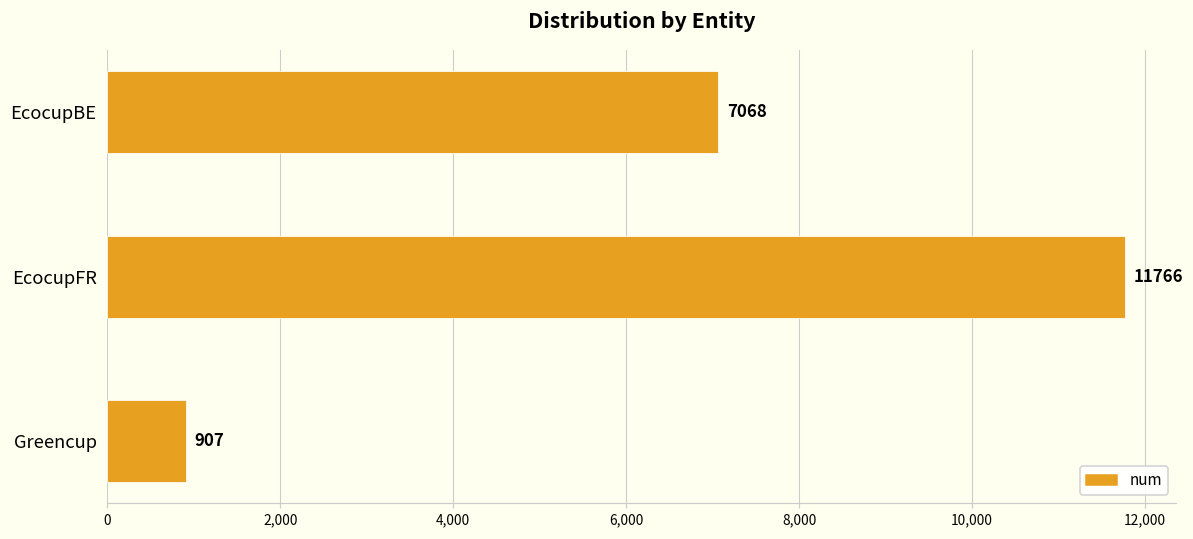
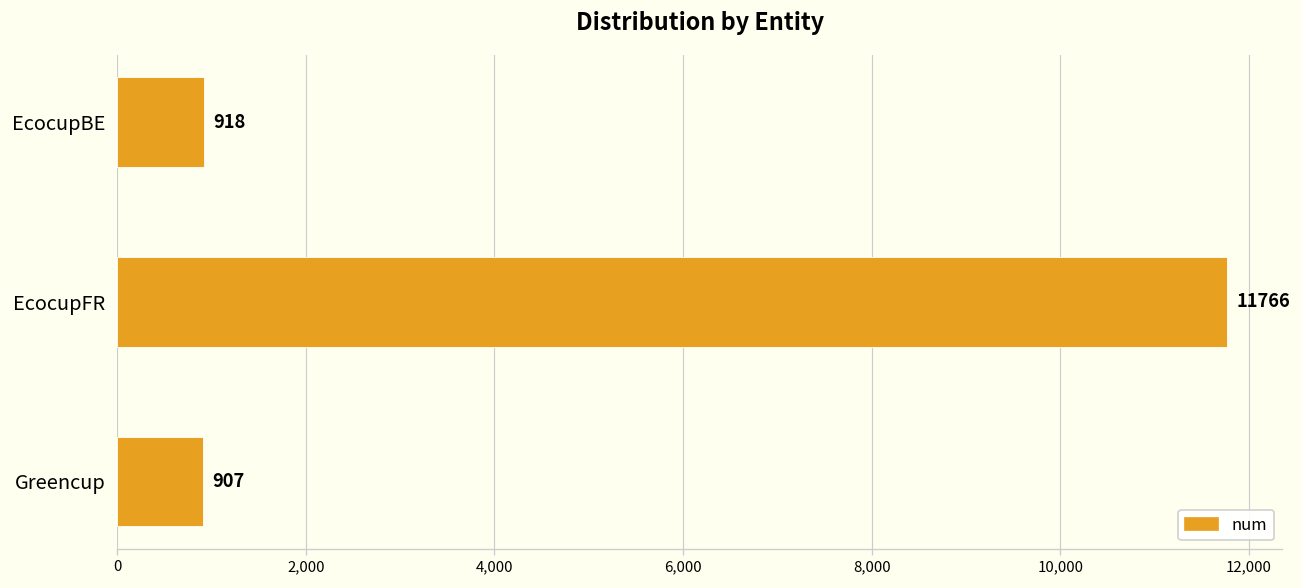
EcocupBE: 7068 -> 918
